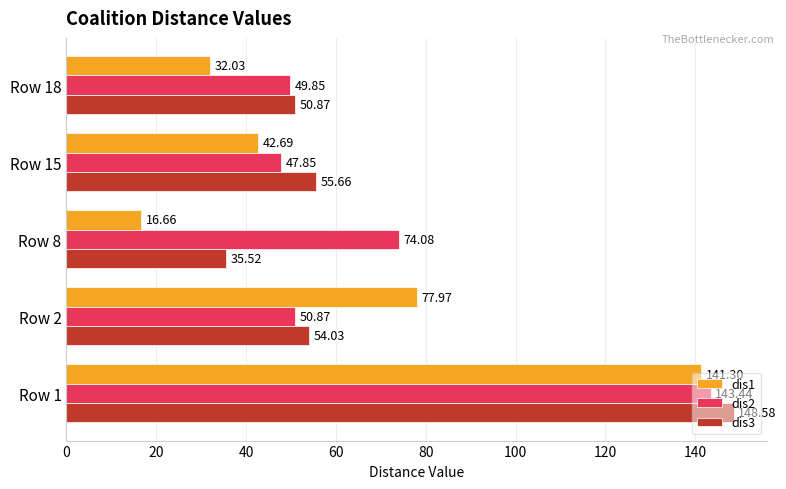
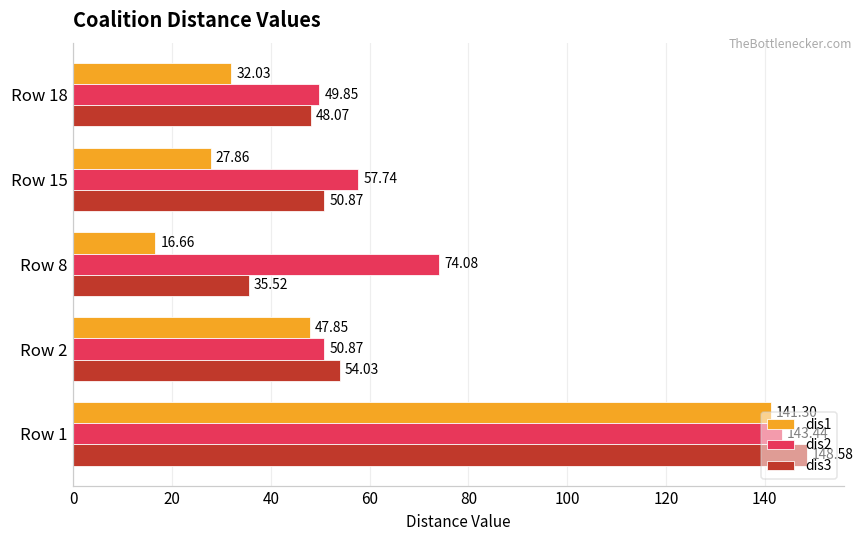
dis3, Row 18: 50.87 -> 48.07
dis1, Row 15: 42.69 -> 27.86
dis2, Row 15: 47.85 -> 57.74
dis3, Row 15: 55.66 -> 50.87
dis1, Row 2: 77.97 -> 47.85
